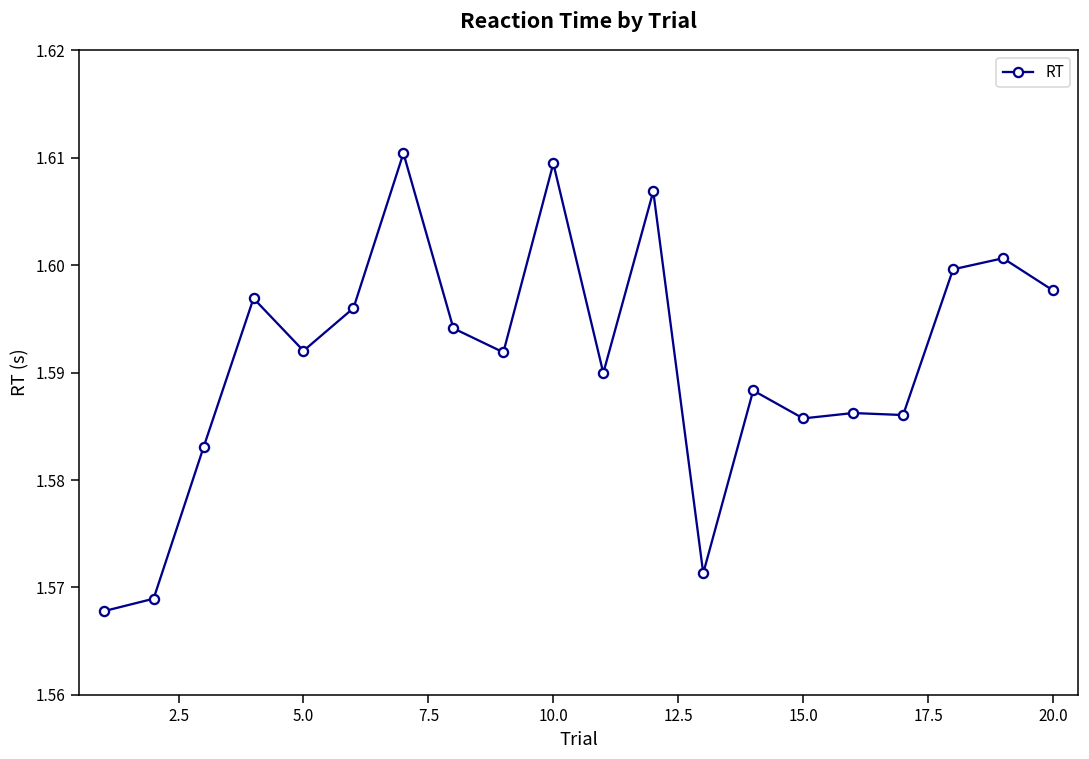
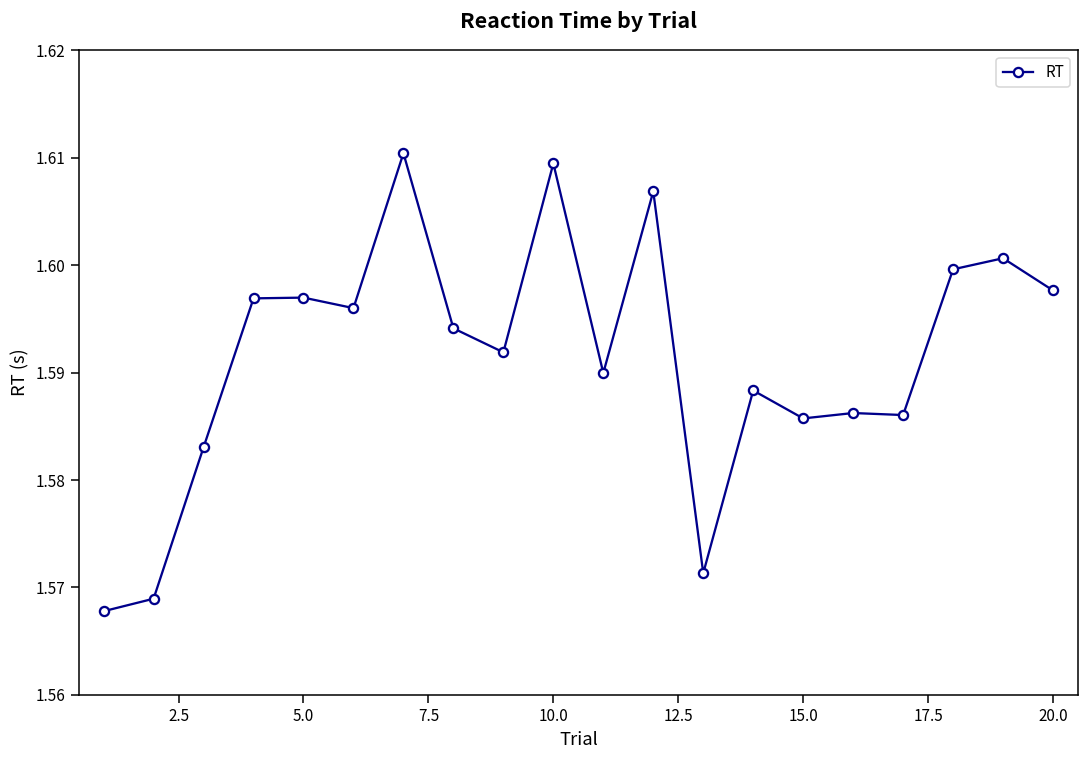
5.0: 1.592 -> 1.597
